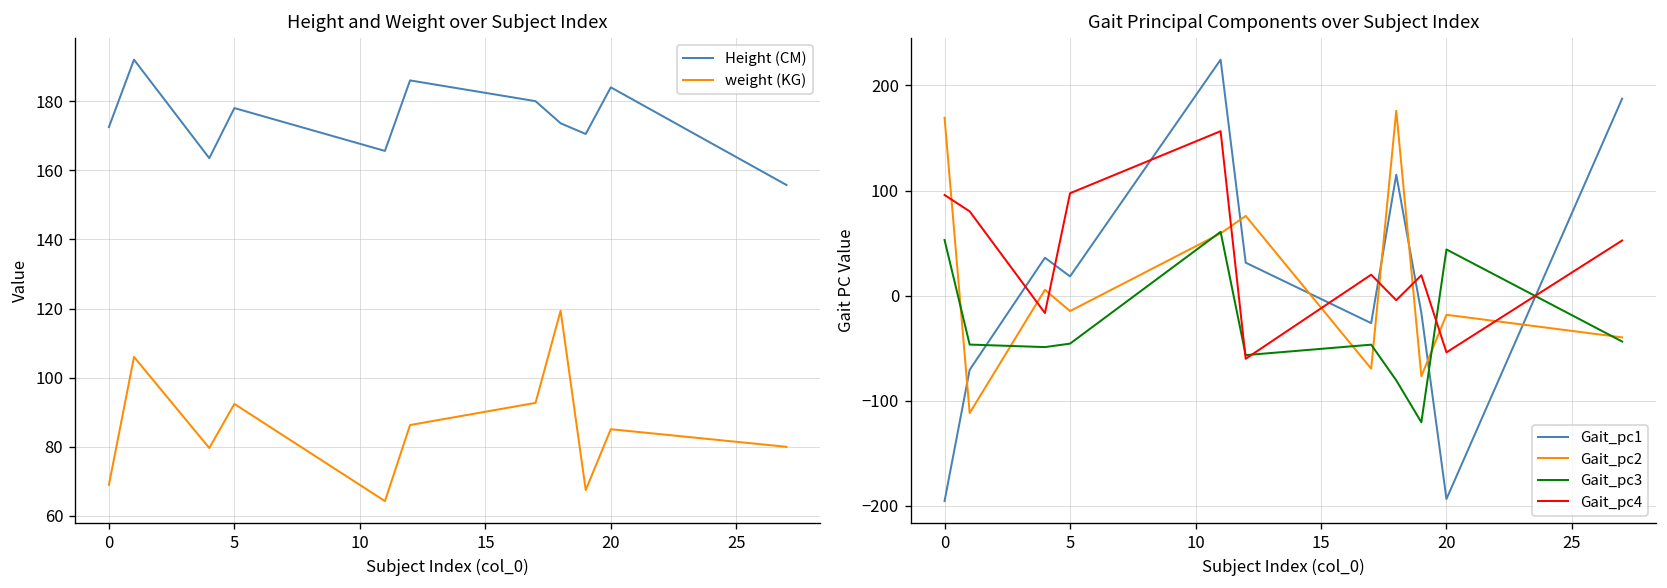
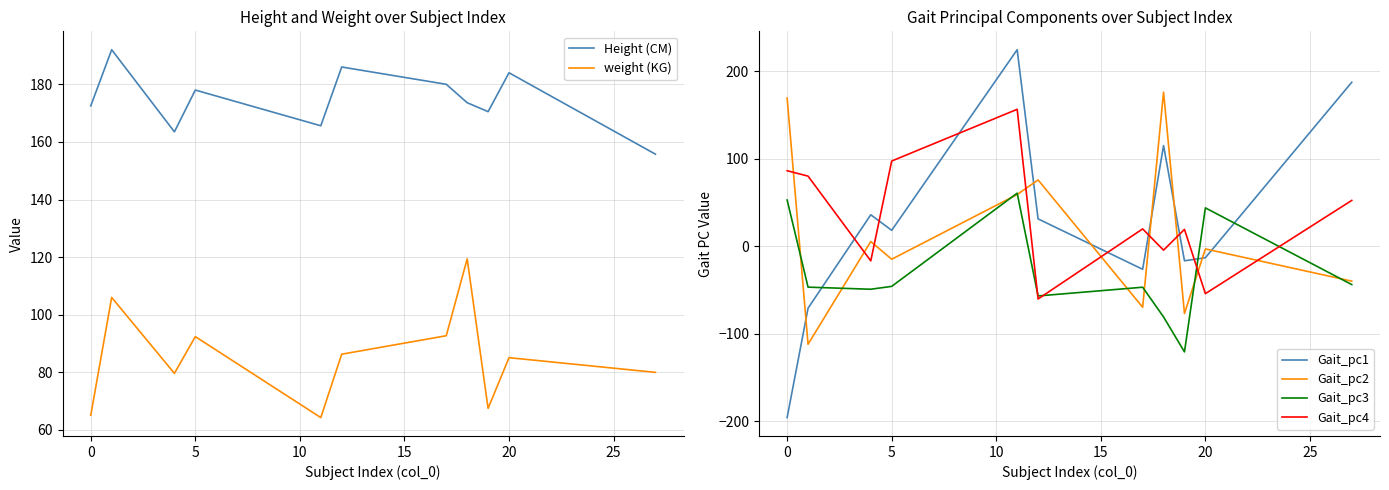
Height and Weight over Subject Index, weight (KG), 0: 69 -> 65
Gait Principal Components over Subject Index, Gait_pc4, 0: 100 -> 90
Gait Principal Components over Subject Index, Gait_pc1, 20: -190 -> -10
Gait Principal Components over Subject Index, Gait_pc2, 20: -20 -> 0
